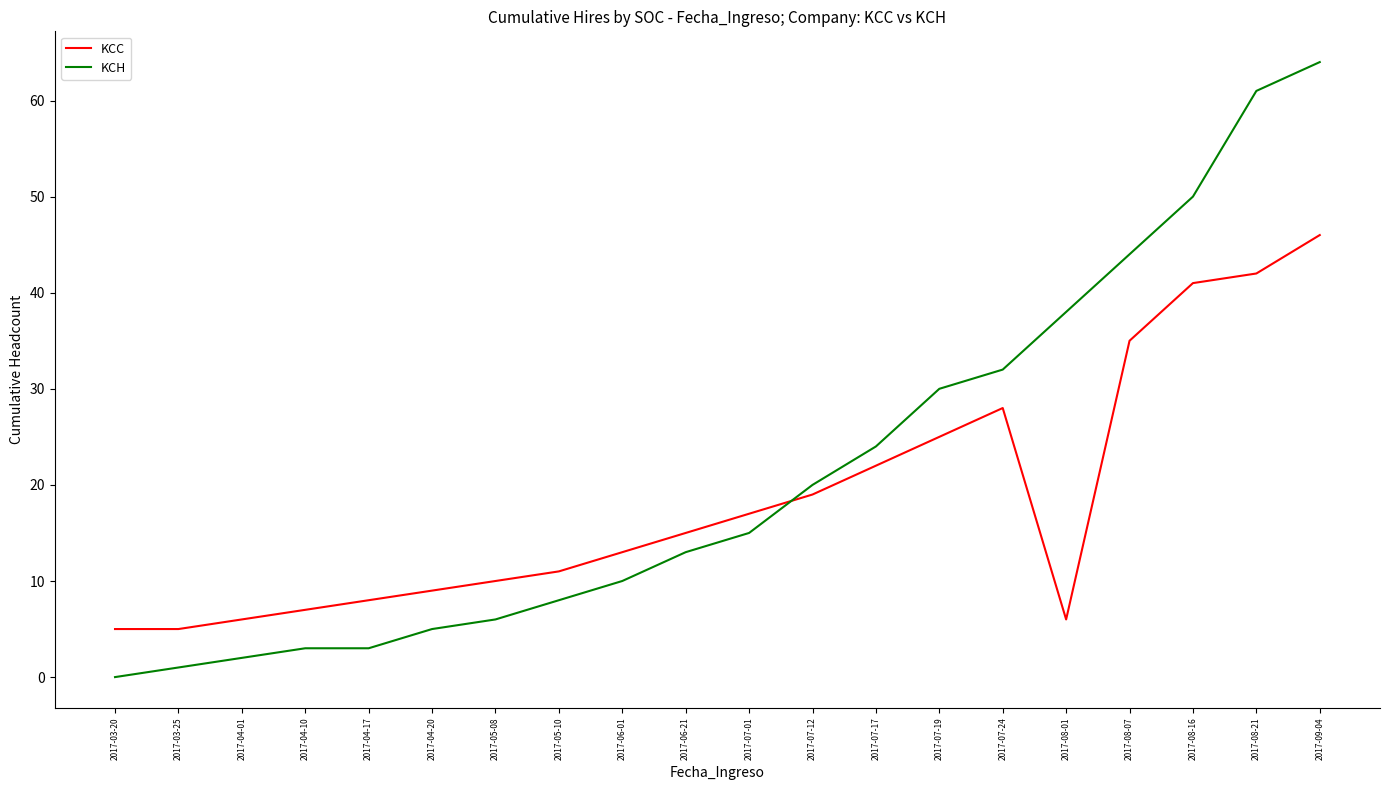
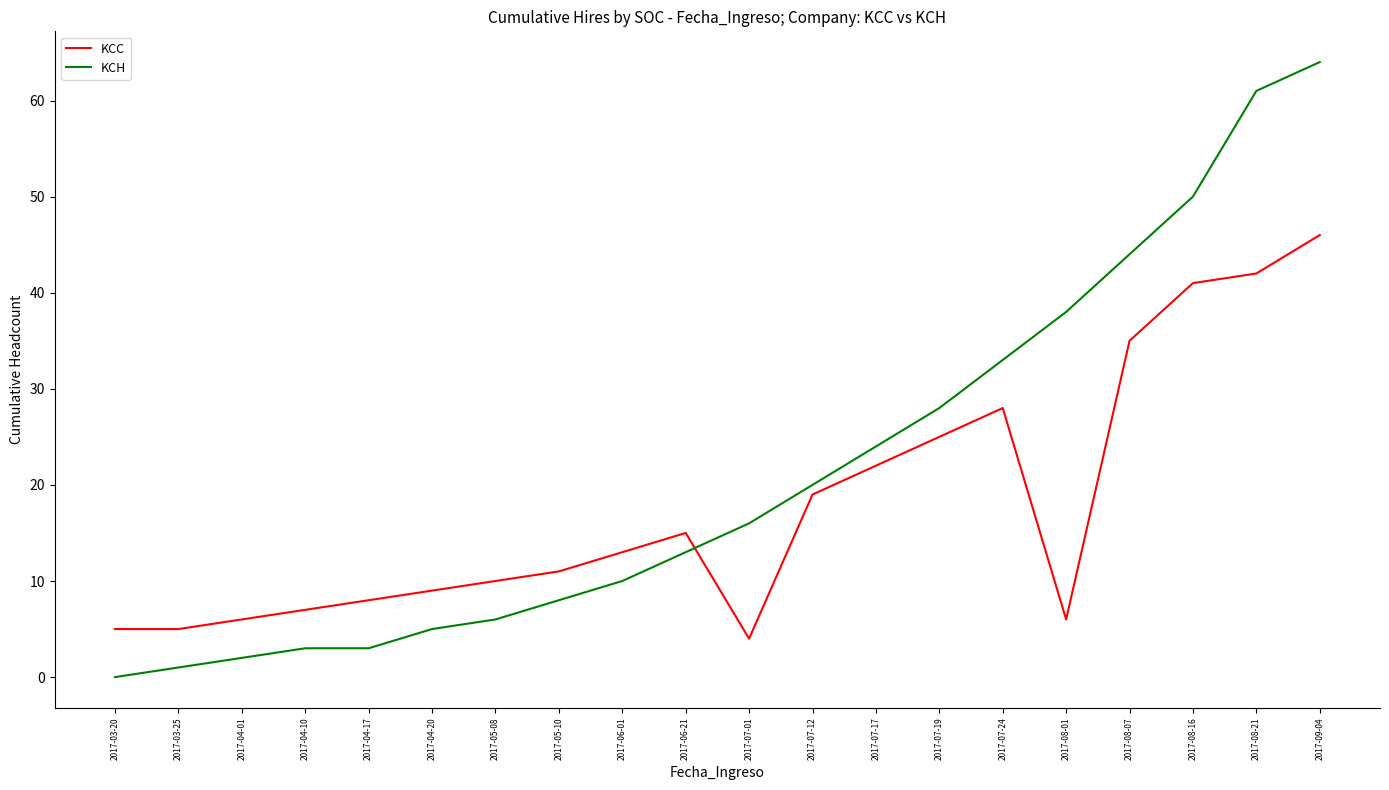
KCC, 2017-07-01: 17 -> 4
KCH, 2017-07-01: 15 -> 16
KCH, 2017-07-19: 30 -> 28
KCH, 2017-07-24: 32 -> 33
